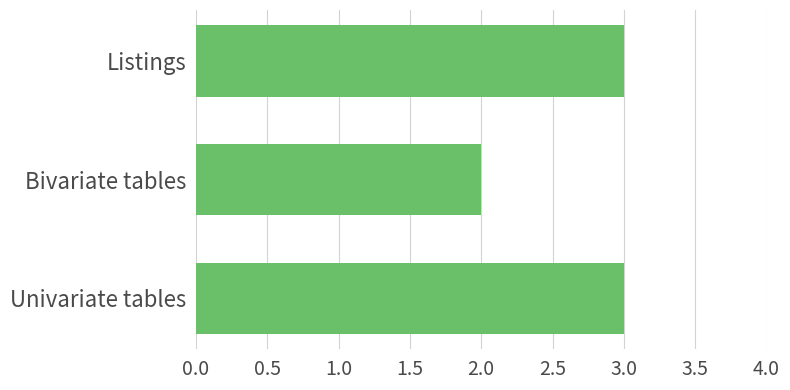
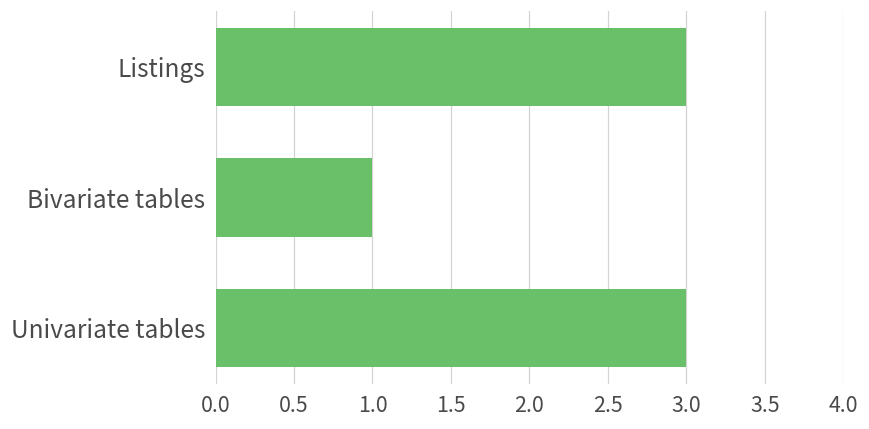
Bivariate tables: 2 -> 1
